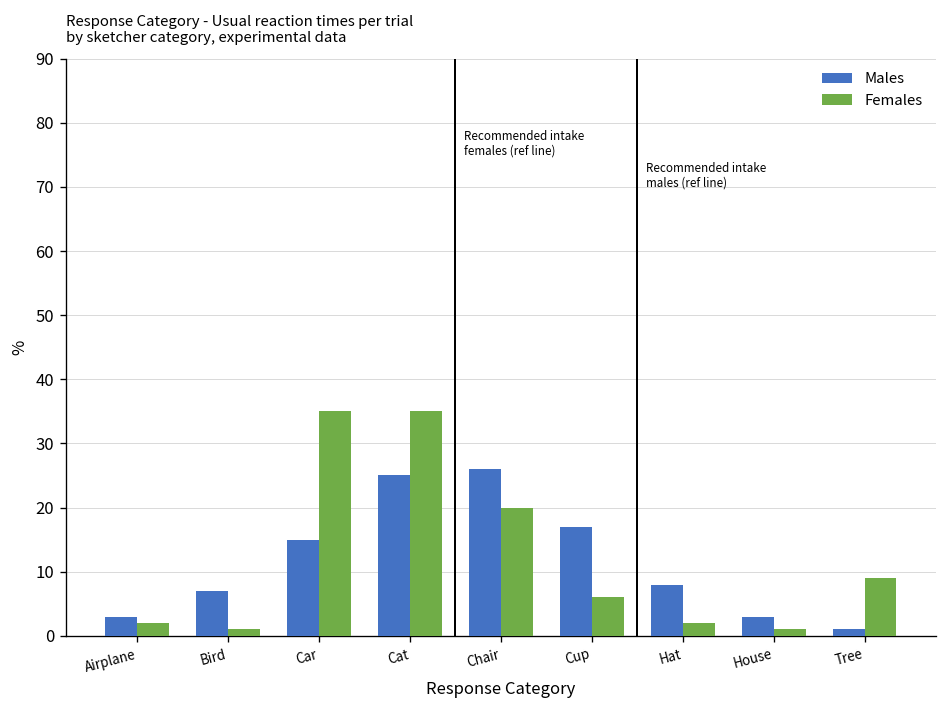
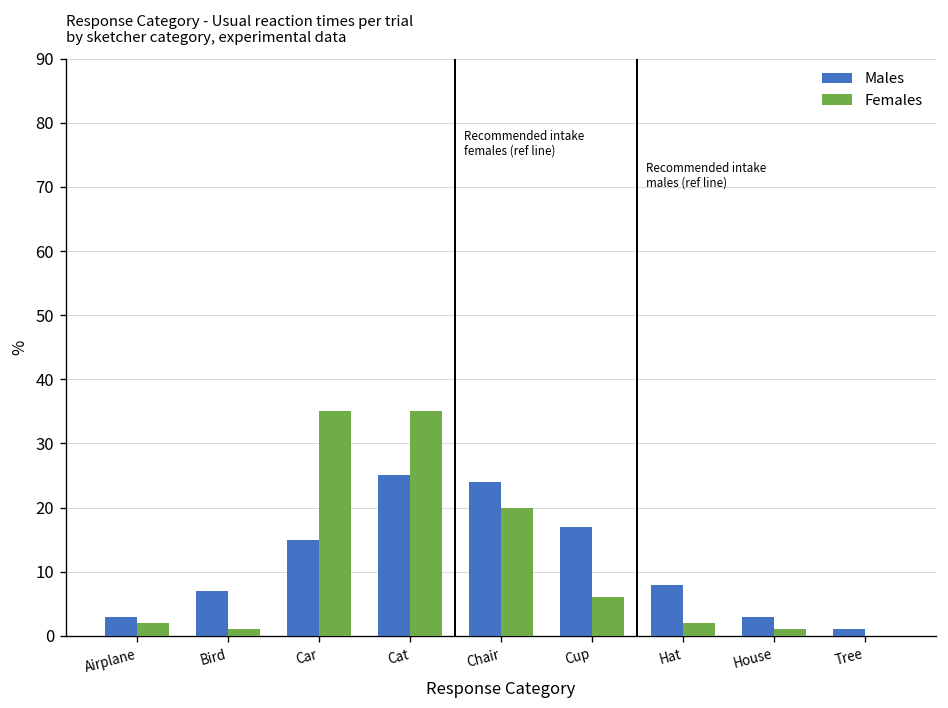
Males, Chair: 26 -> 24
Females, Tree: 9 -> 0
